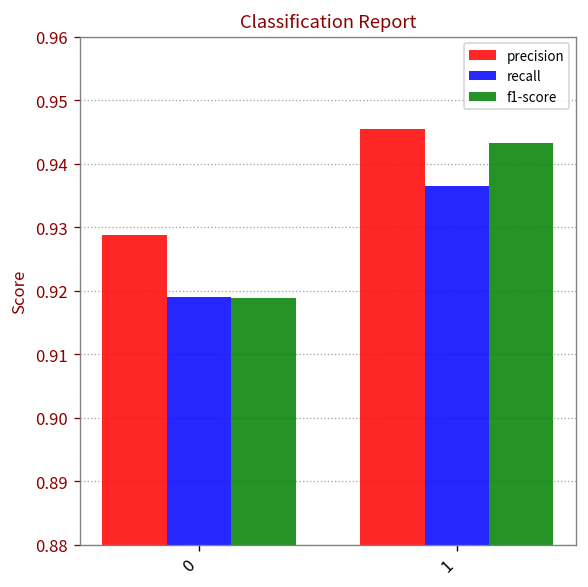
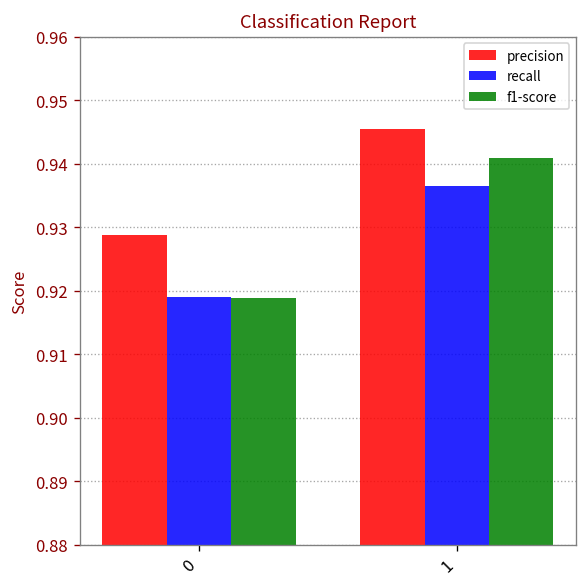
f1-score, 1: 0.943 -> 0.941
